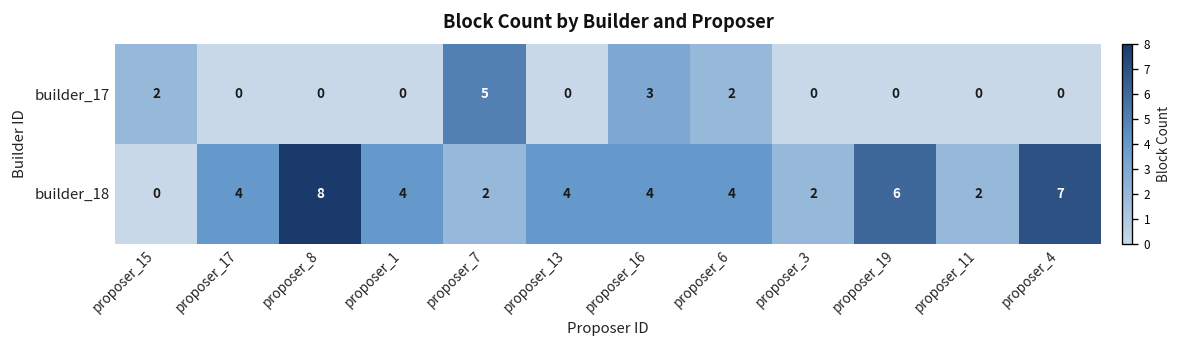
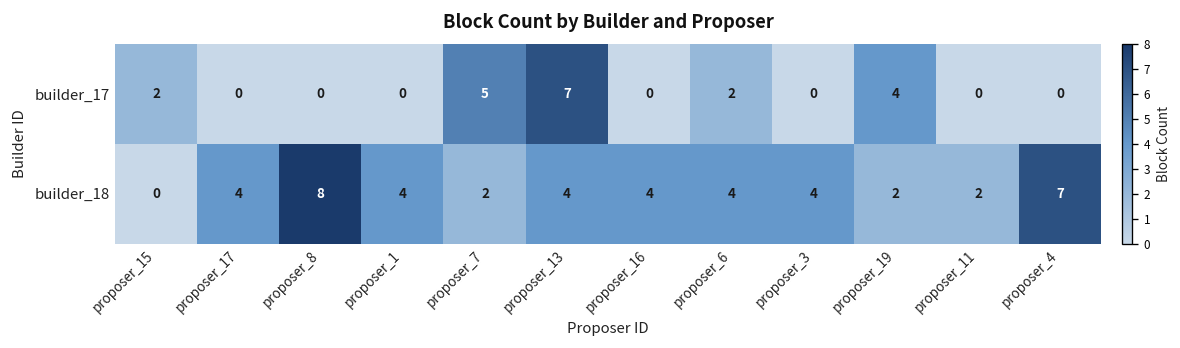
builder_17, proposer_13: 0 -> 7
builder_17, proposer_16: 3 -> 0
builder_17, proposer_19: 0 -> 4
builder_18, proposer_3: 2 -> 4
builder_18, proposer_19: 6 -> 2
